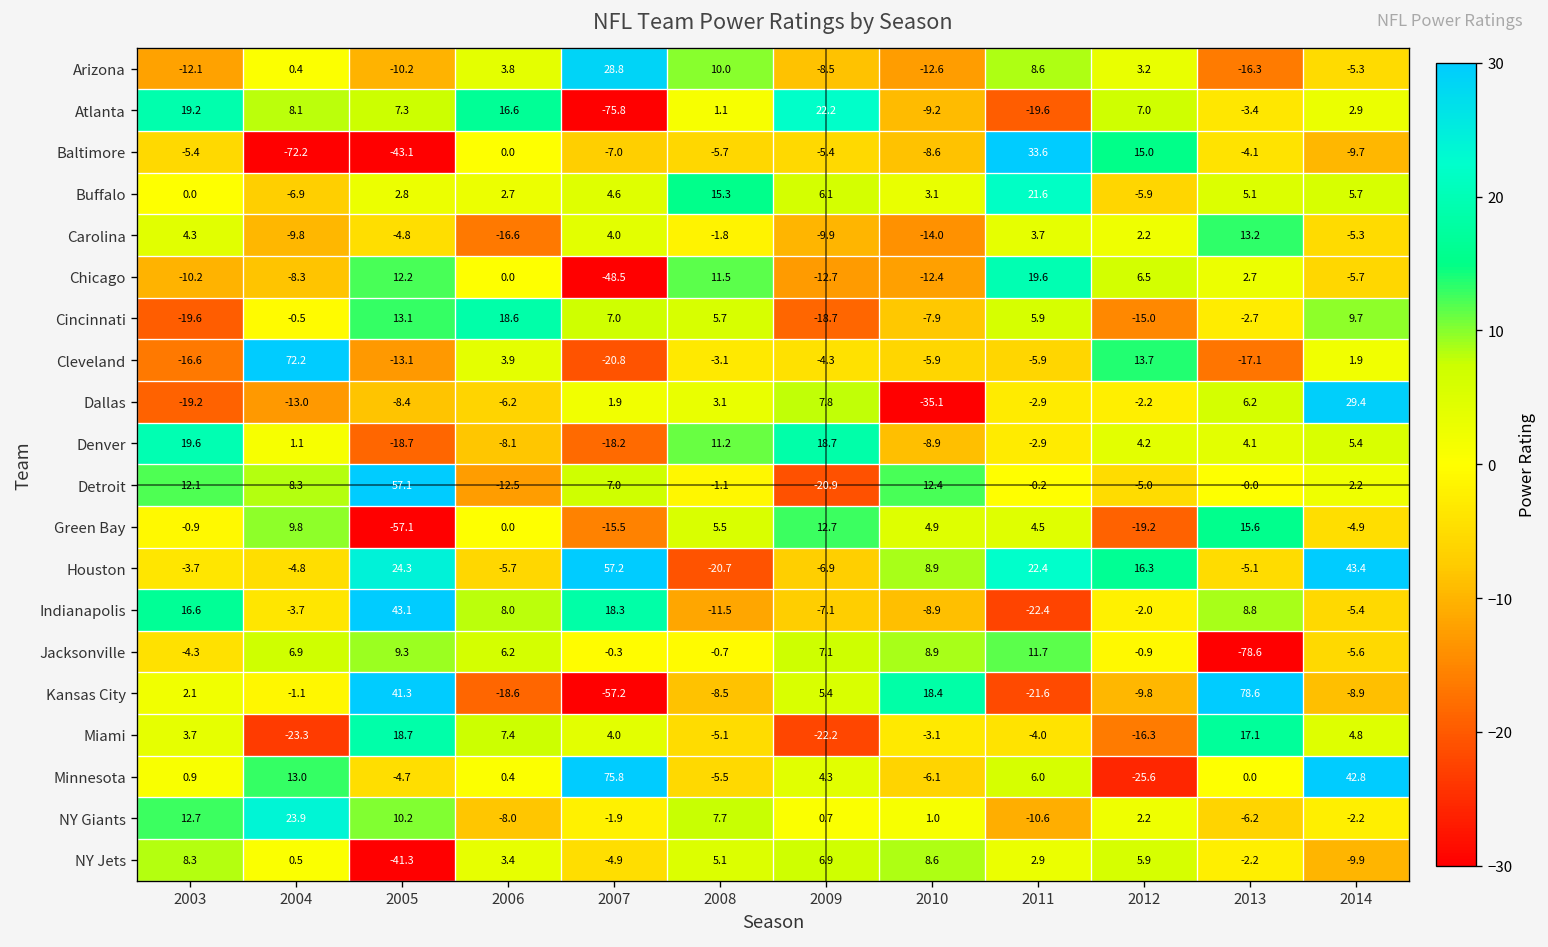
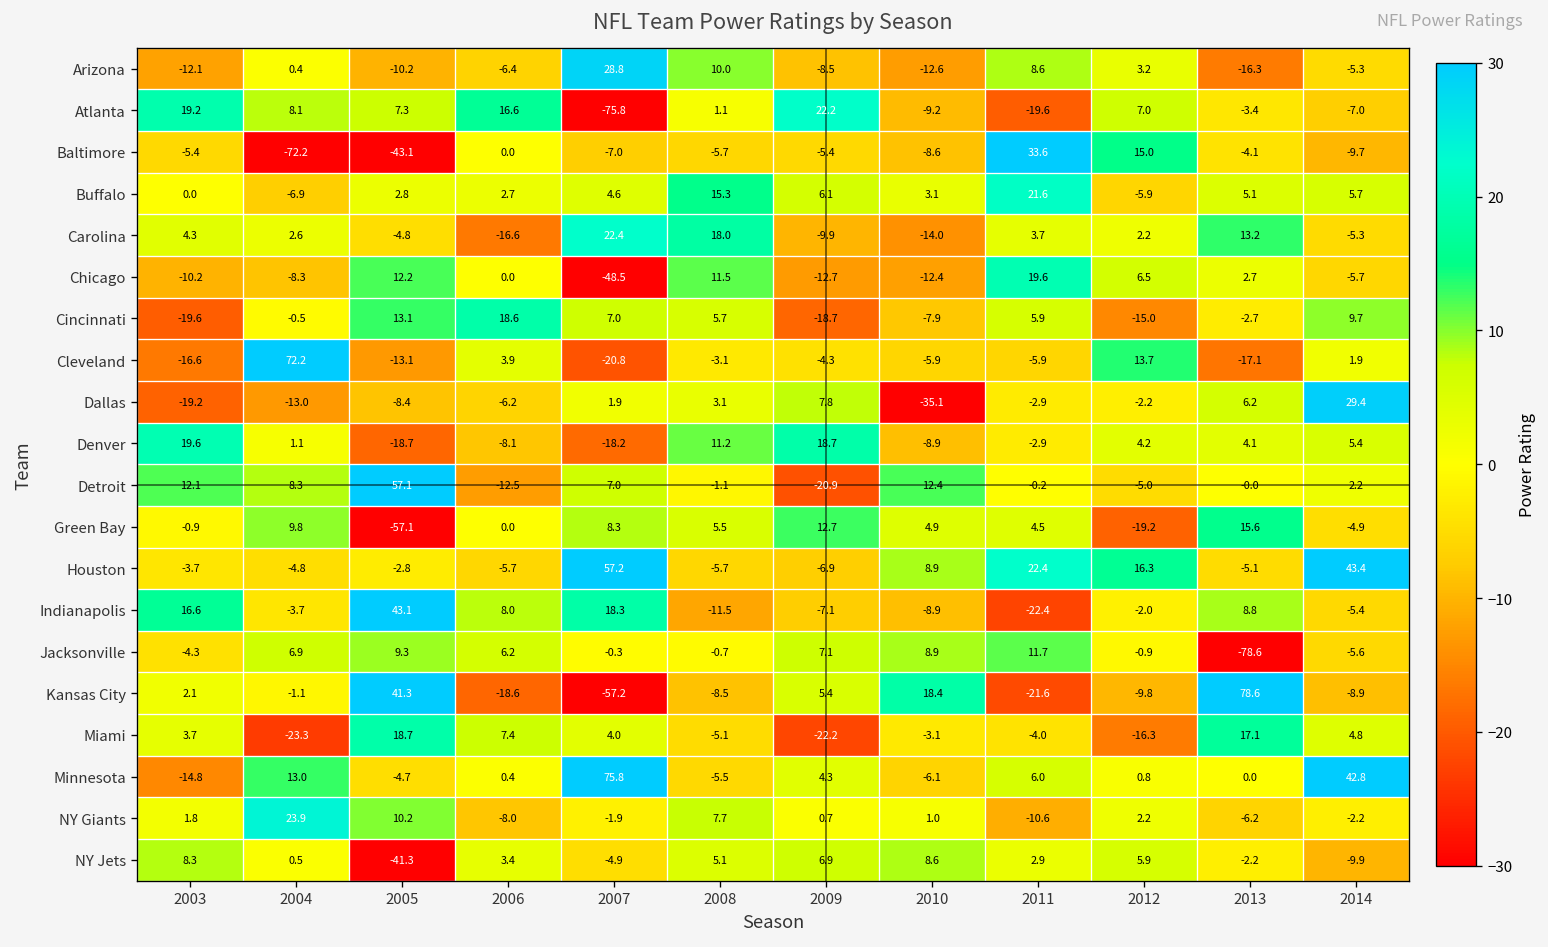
Arizona, 2006: 3.8 -> -6.4
Atlanta, 2014: 2.9 -> -7.0
Carolina, 2004: -9.8 -> 2.6
Carolina, 2007: 4.0 -> 22.4
Carolina, 2008: -1.8 -> 18.0
Green Bay, 2007: -15.5 -> 8.3
Houston, 2005: 24.3 -> -2.8
Houston, 2008: -20.7 -> -5.7
Minnesota, 2003: 0.9 -> -14.8
Minnesota, 2012: -25.6 -> 0.8
NY Giants, 2003: 12.7 -> 1.8
